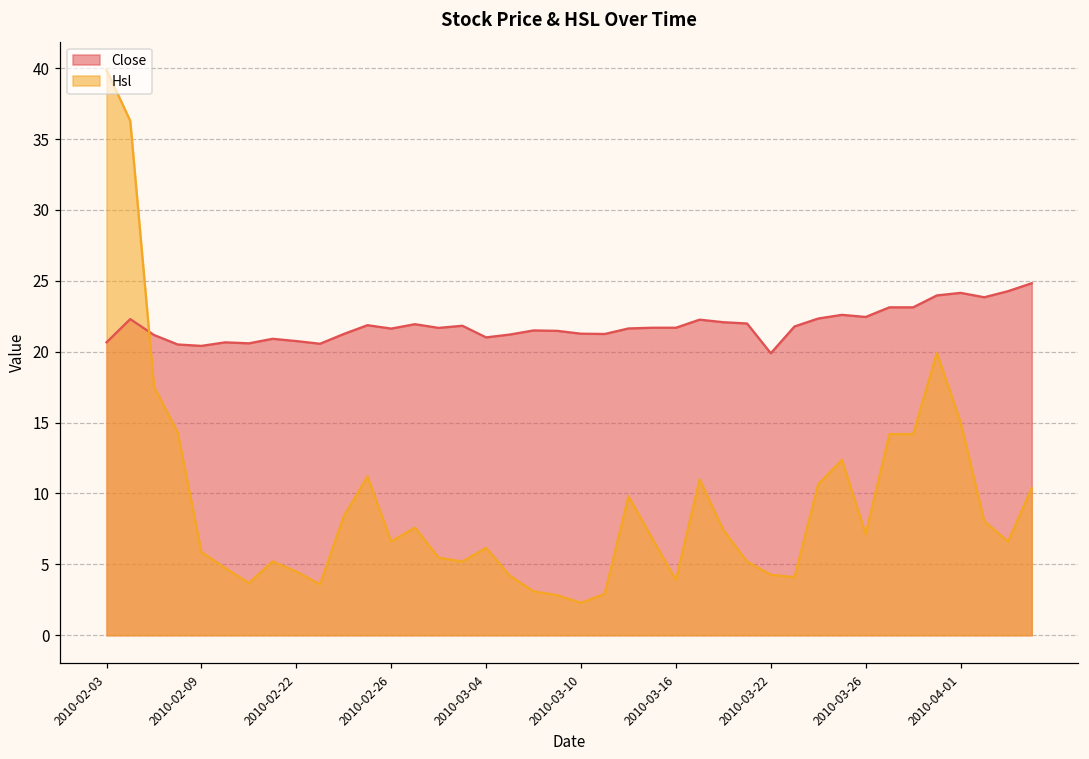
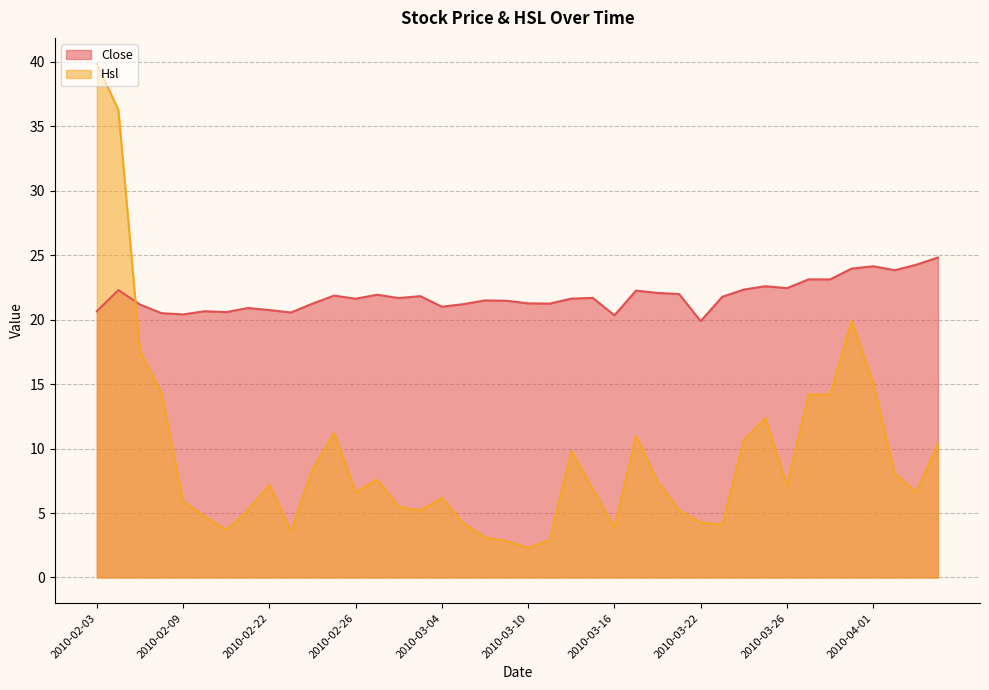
Hsl, 2010-02-22: 4.5 -> 7.2
Close, 2010-03-16: 21.7 -> 20.3
